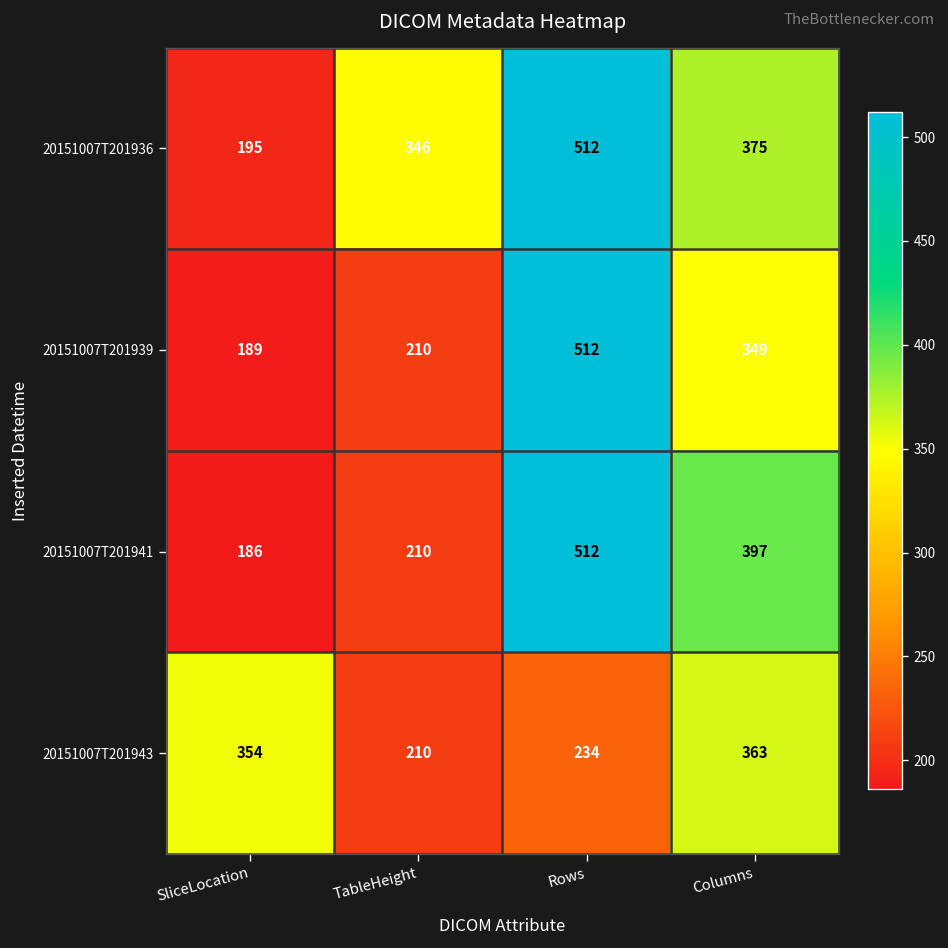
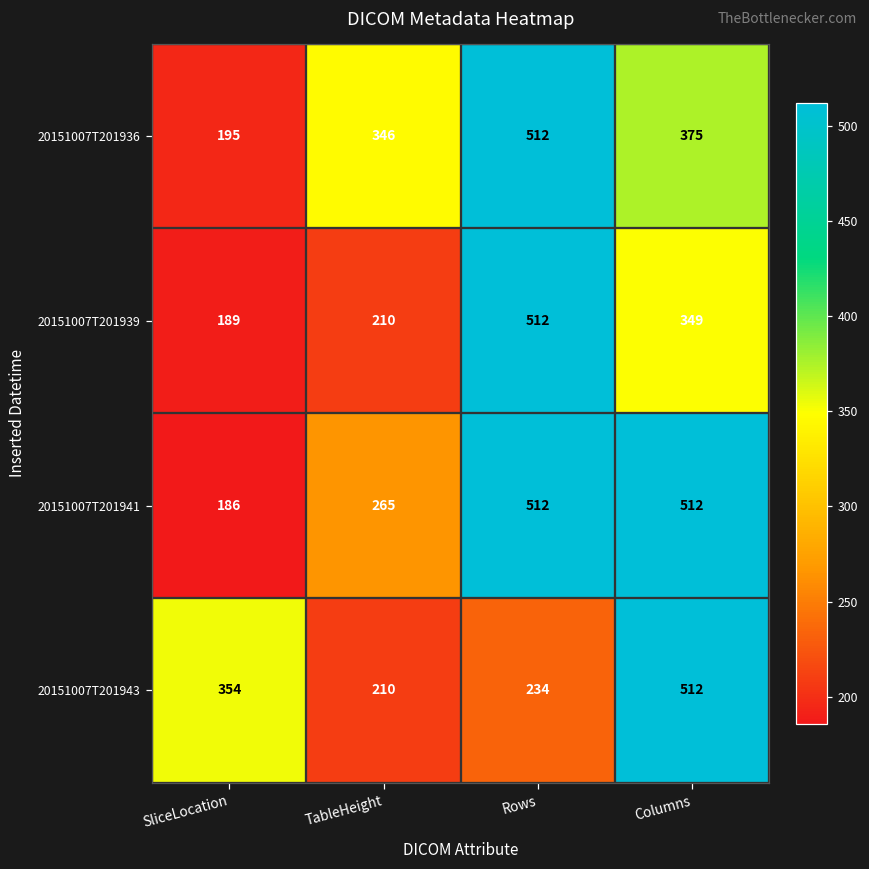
20151007T201941, TableHeight: 210 -> 265
20151007T201941, Columns: 397 -> 512
20151007T201943, Columns: 363 -> 512
